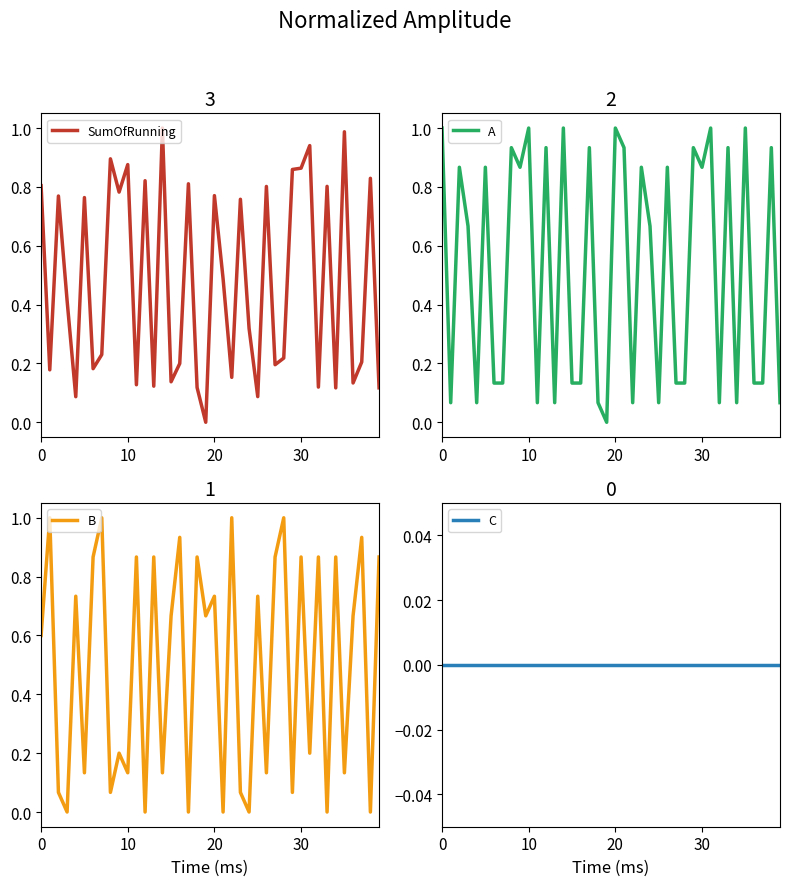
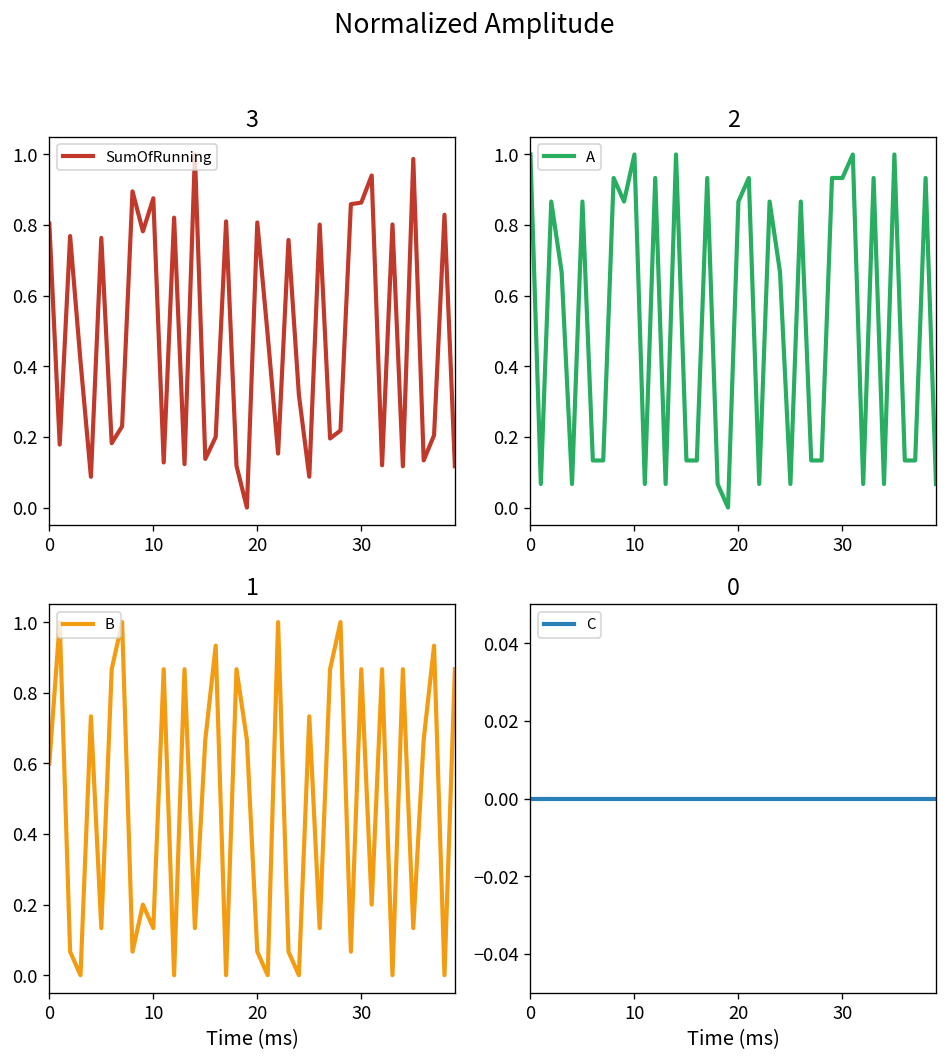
3, 20: 0.77 -> 0.81
2, 20: 1.00 -> 0.87
2, 30: 0.87 -> 0.93
1, 20: 0.73 -> 0.07
